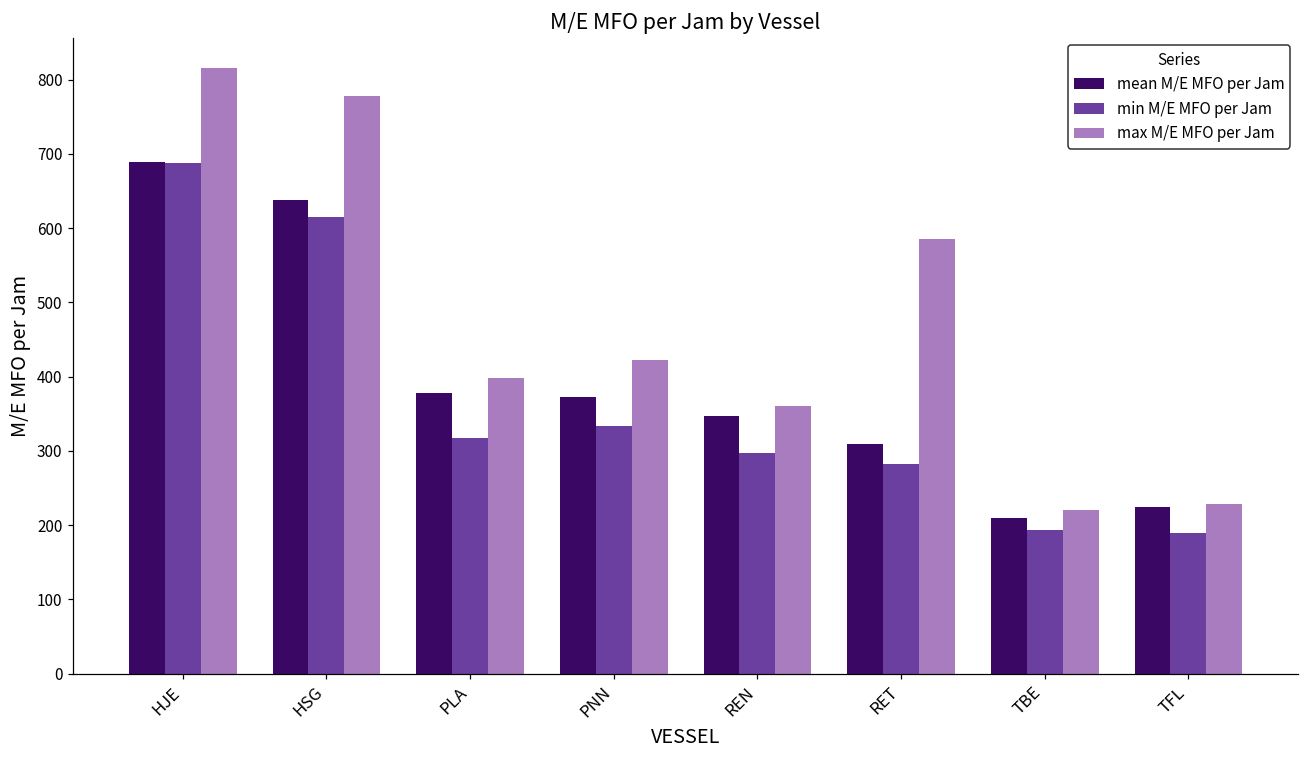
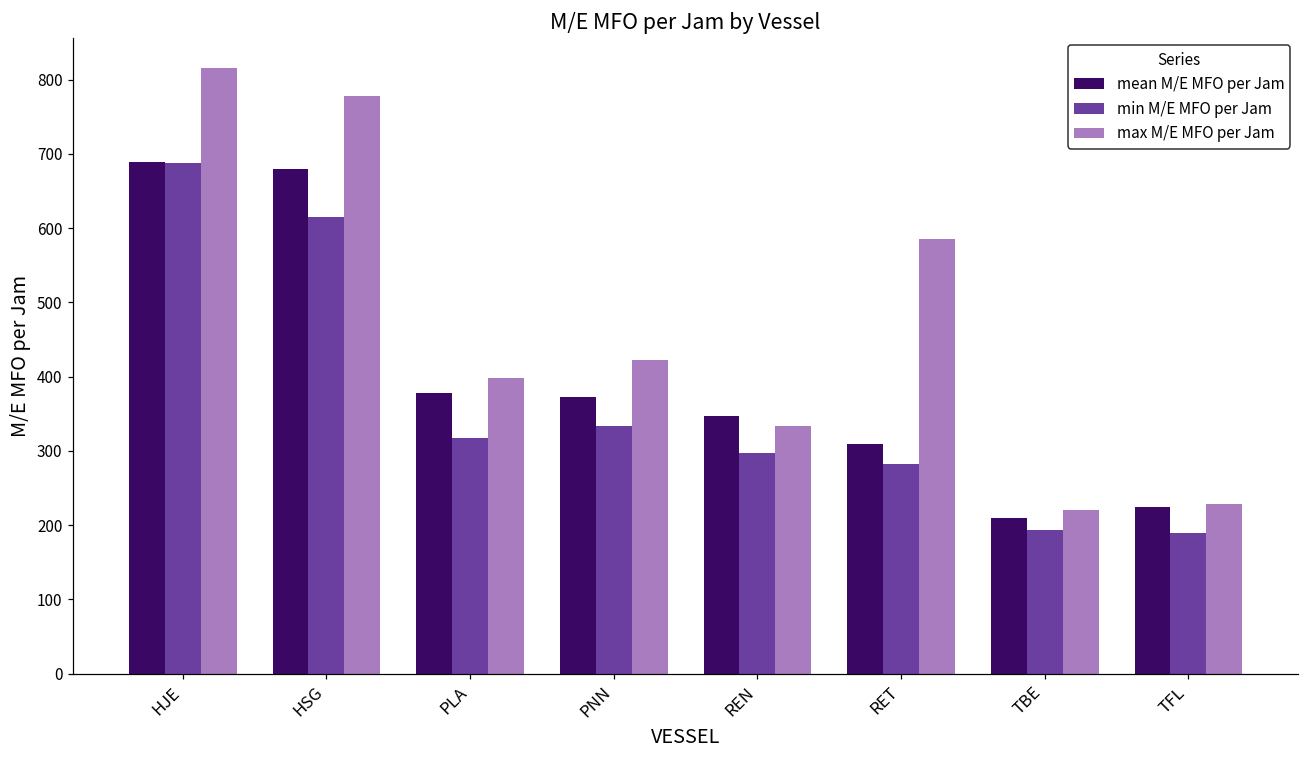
mean M/E MFO per Jam, HSG: 640 -> 680
max M/E MFO per Jam, REN: 360 -> 330
